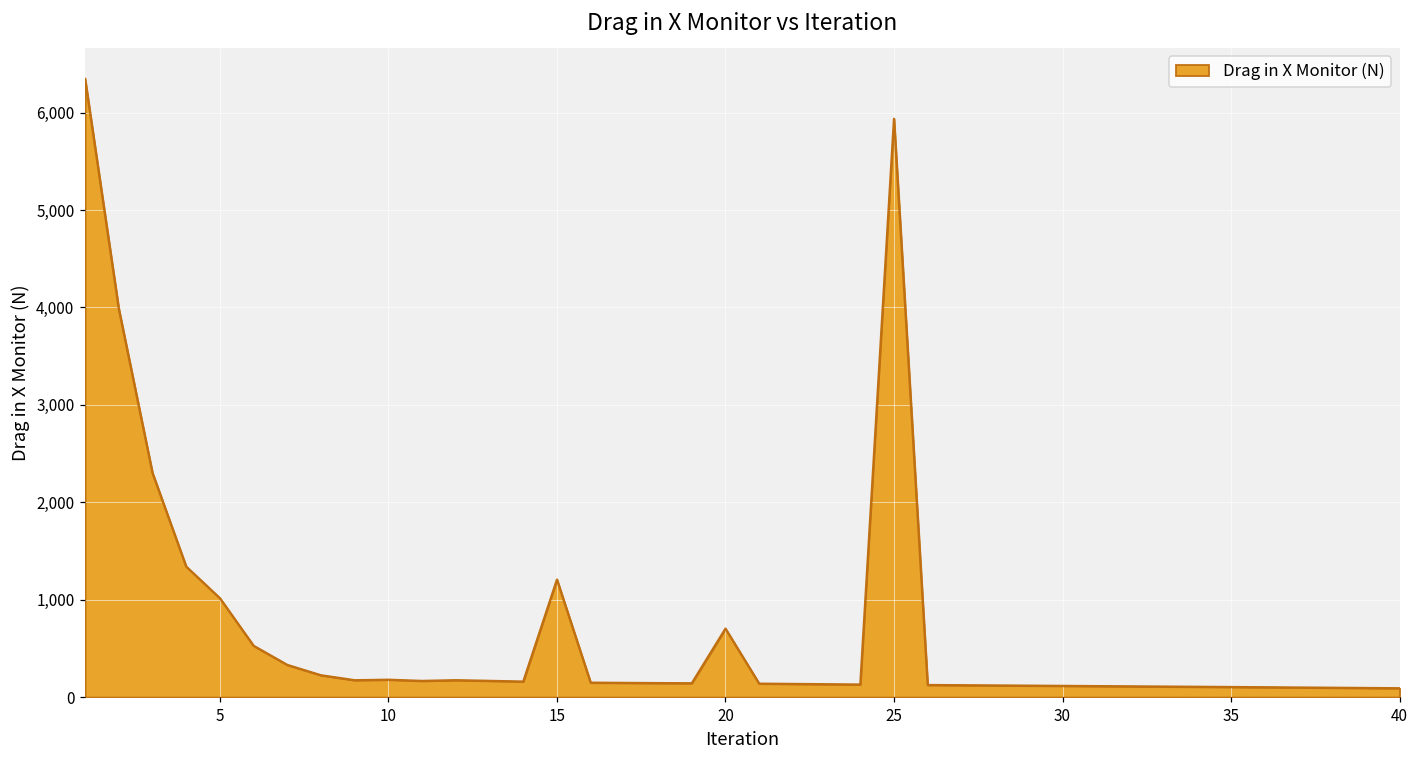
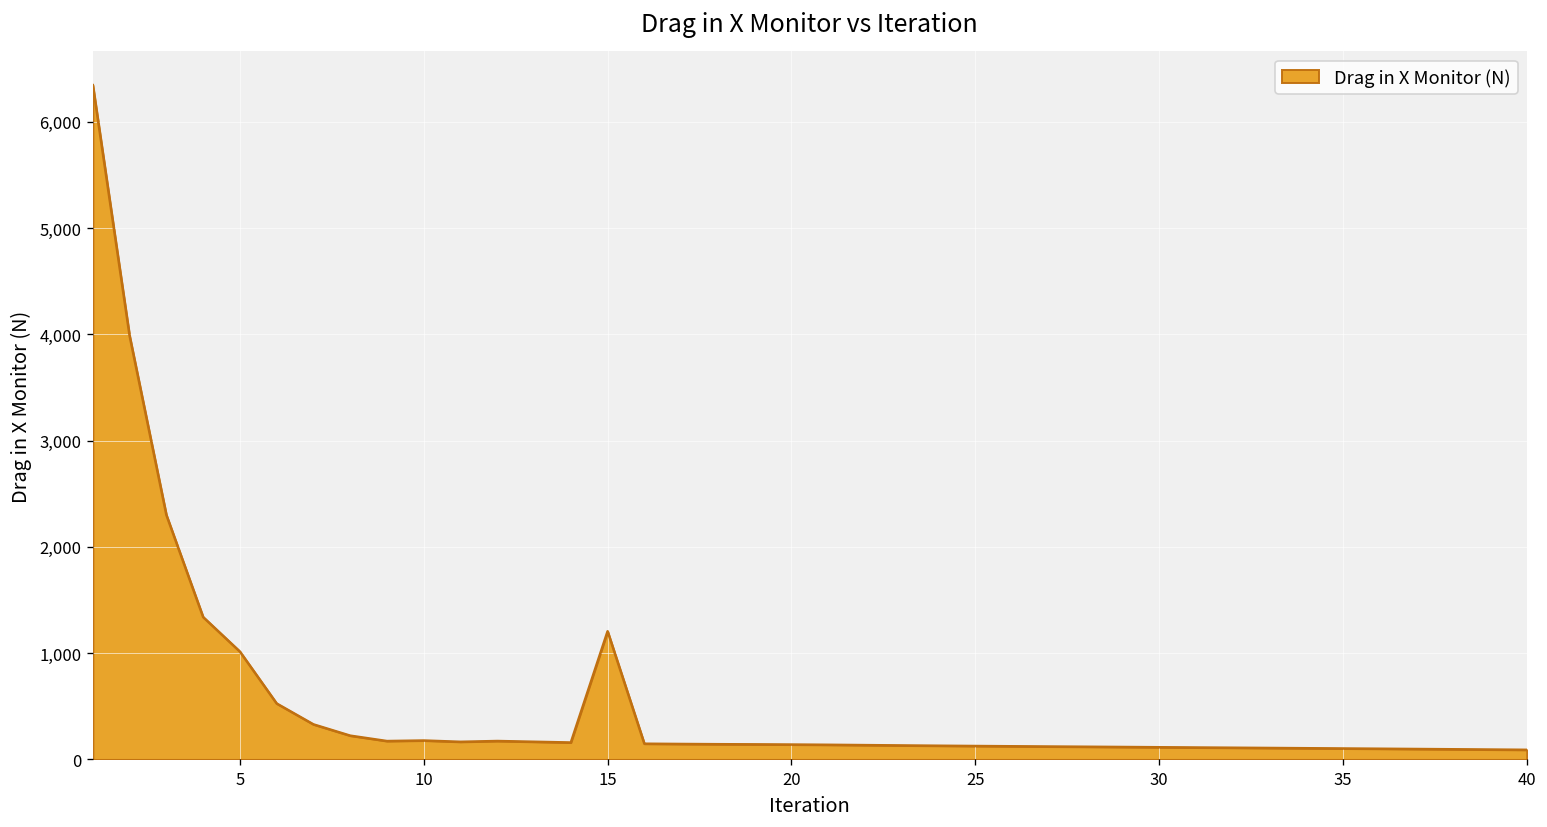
20: 700 -> 100
25: 5,900 -> 100
